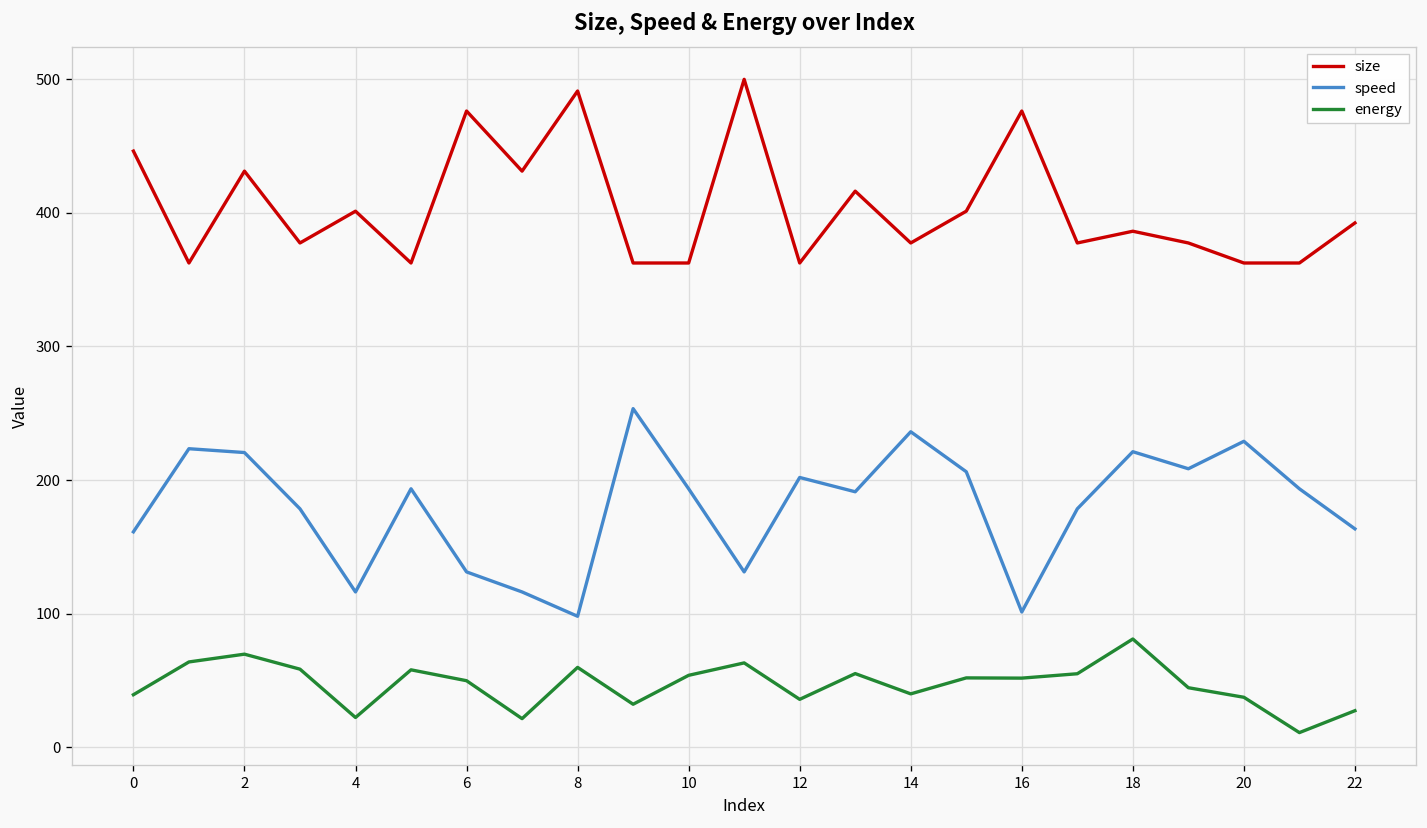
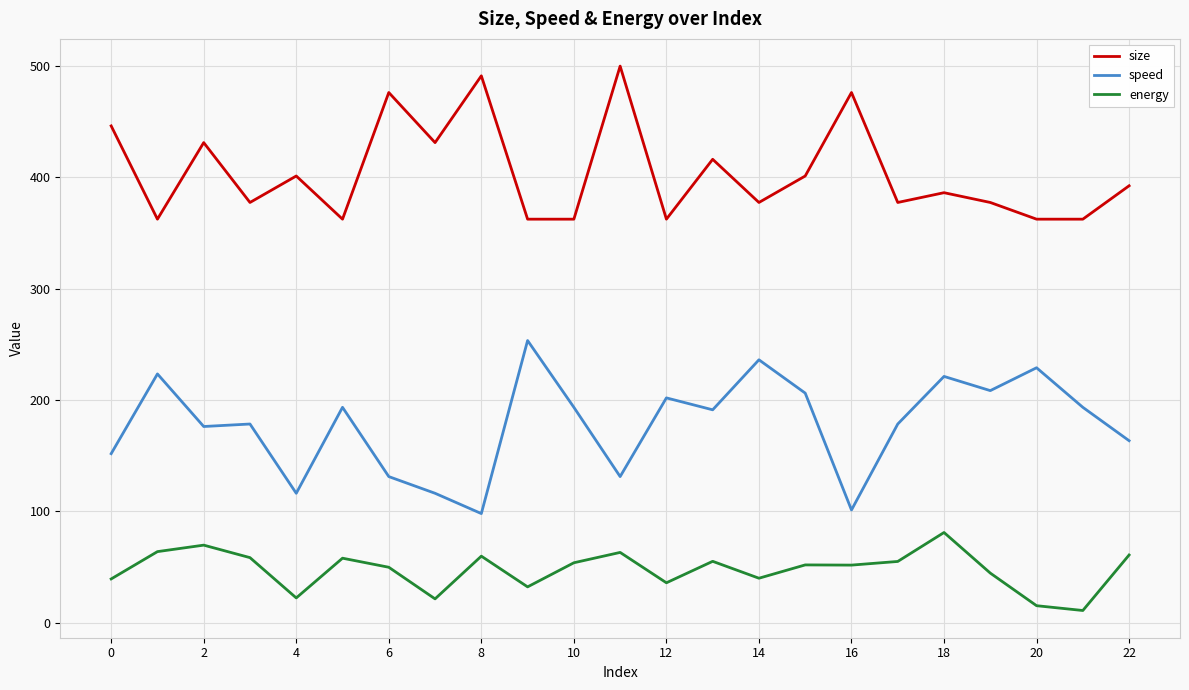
speed, 0: 161 -> 152
speed, 2: 221 -> 176
energy, 20: 37 -> 15
energy, 22: 27 -> 61
